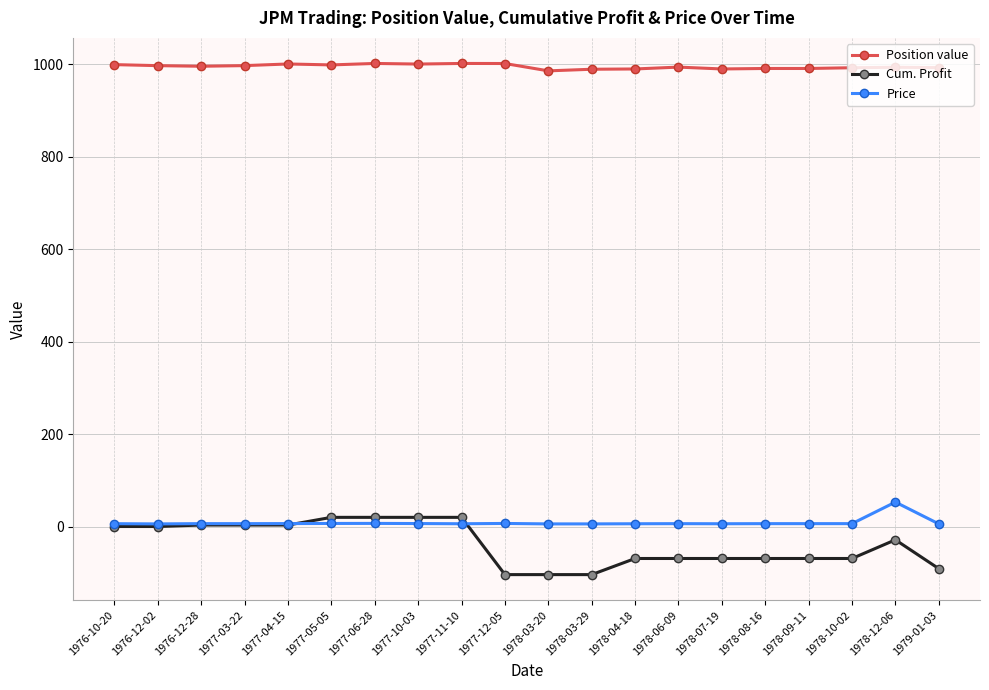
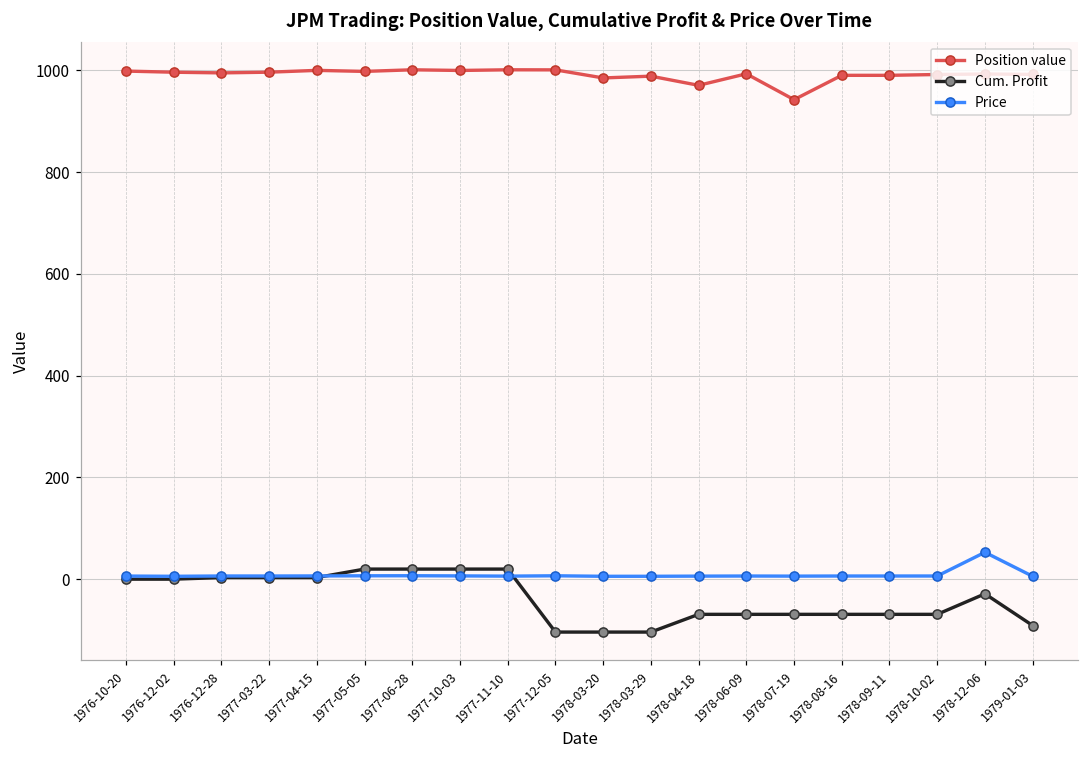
Position value, 1978-04-18: 990 -> 970
Position value, 1978-07-19: 990 -> 940
